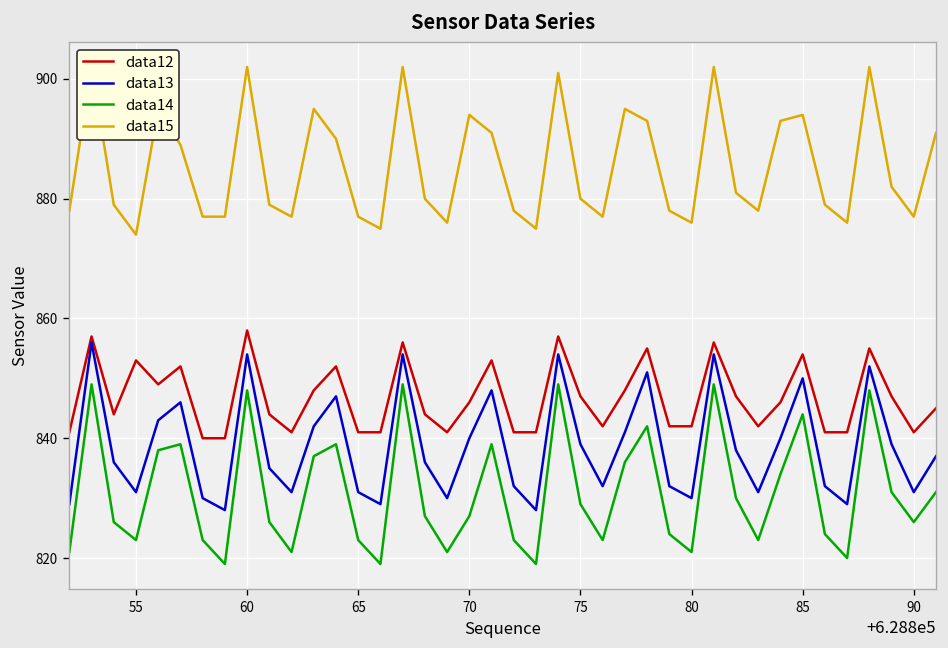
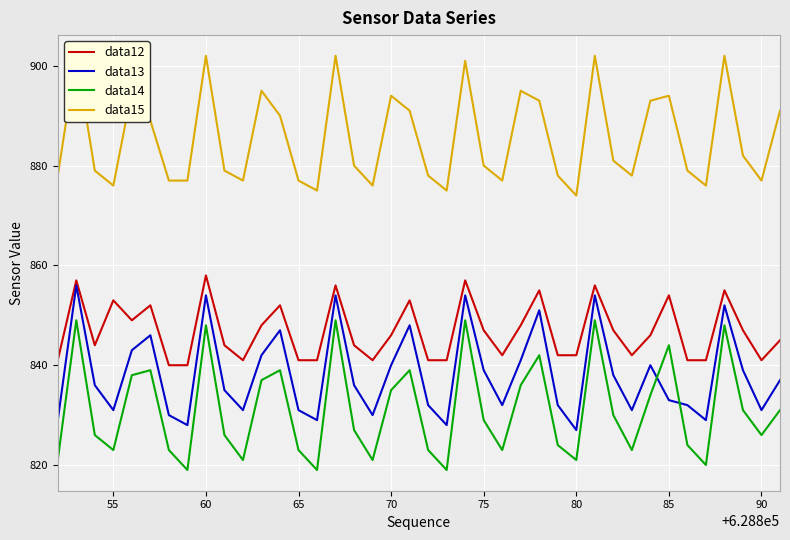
data15, 55: 874 -> 876
data14, 70: 827 -> 835
data13, 80: 830 -> 827
data15, 80: 876 -> 874
data13, 85: 850 -> 833
